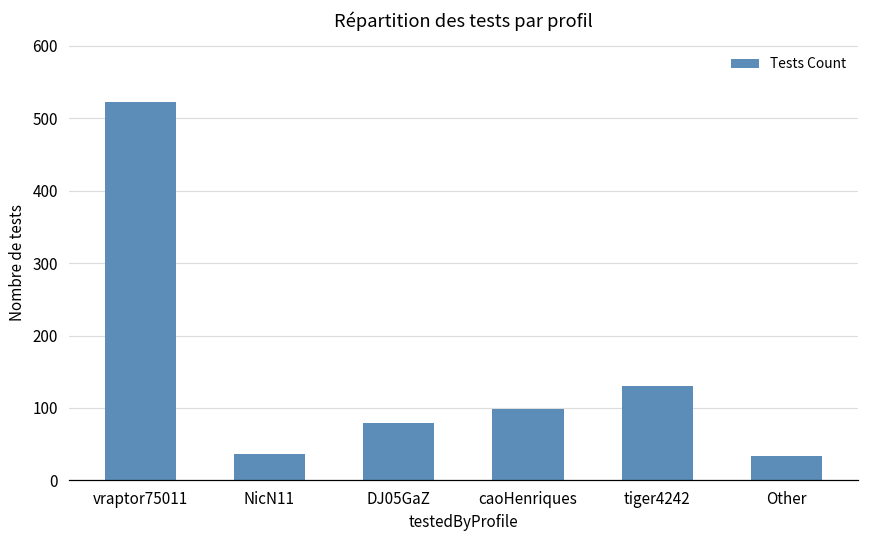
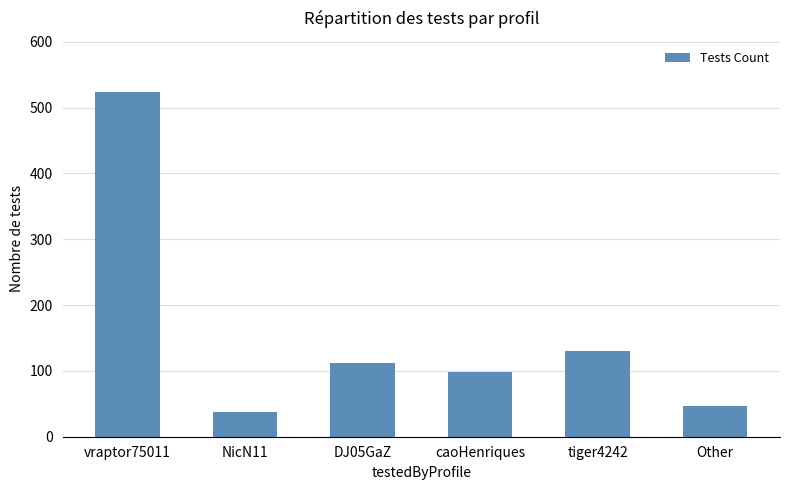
DJ05GaZ: 80 -> 110
Other: 30 -> 50
